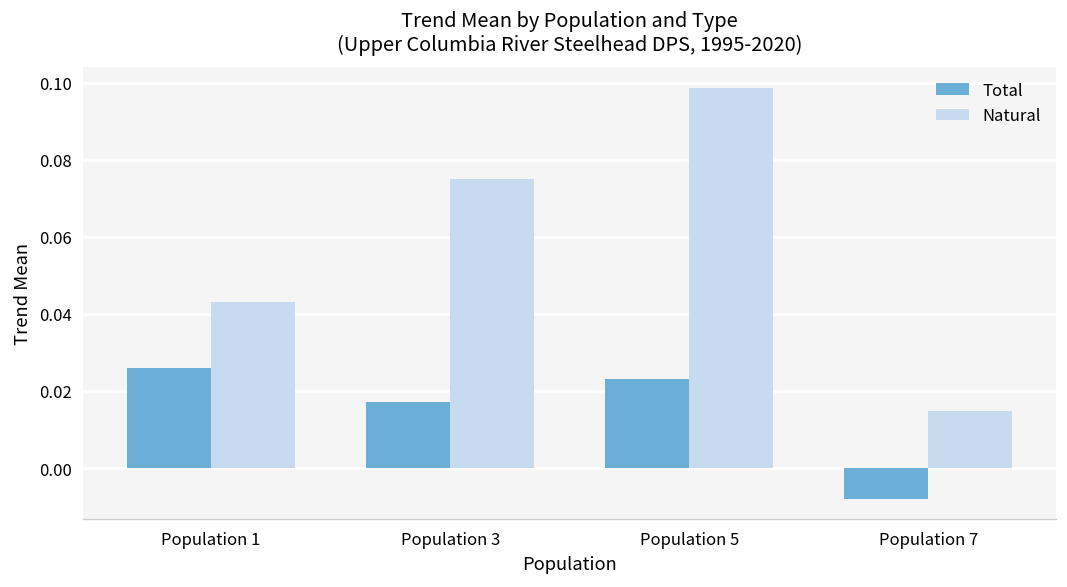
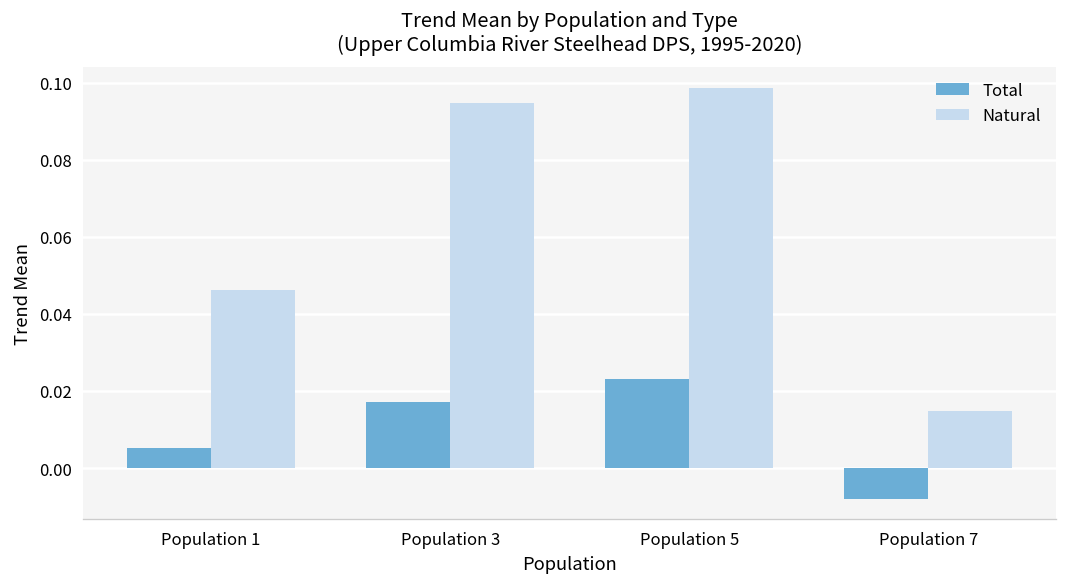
Total, Population 1: 0.026 -> 0.005
Natural, Population 1: 0.043 -> 0.046
Natural, Population 3: 0.075 -> 0.095
